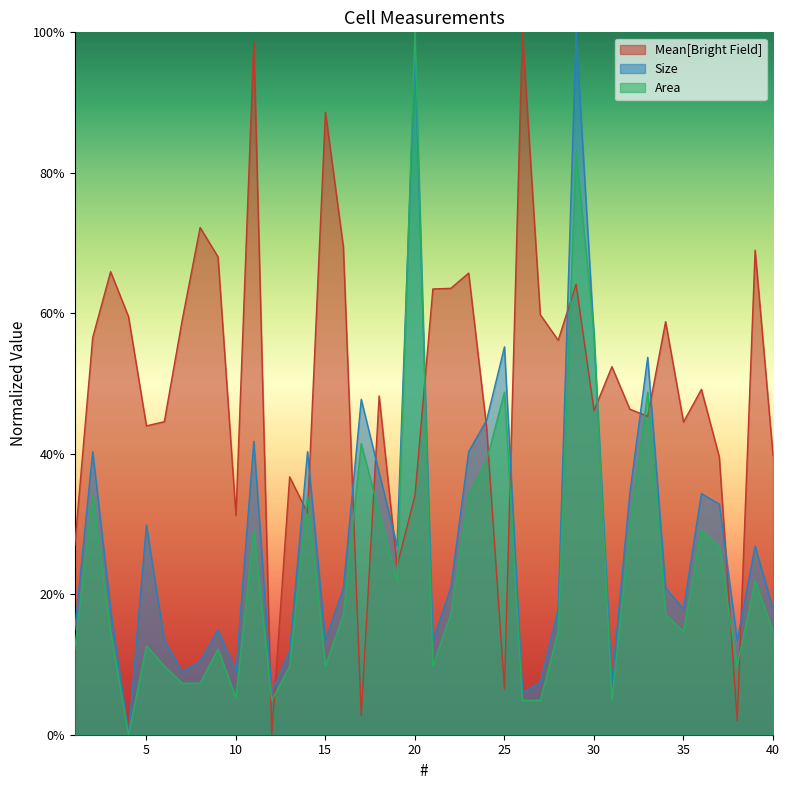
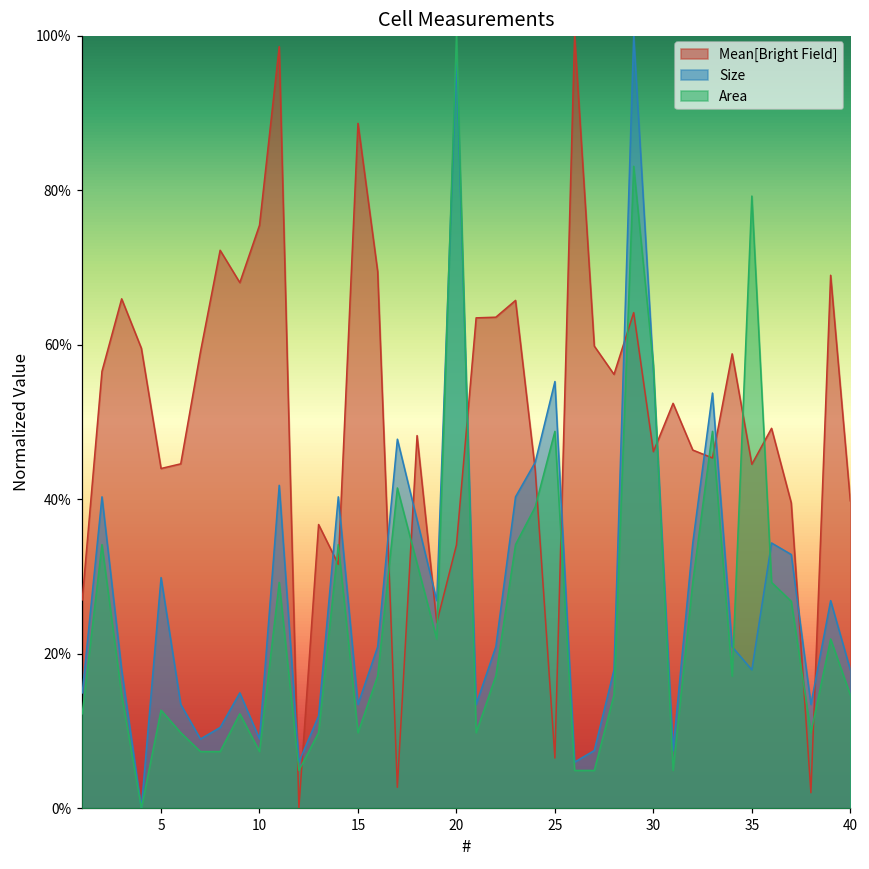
Mean[Bright Field], 10: 31% -> 75%
Area, 10: 5% -> 7%
Area, 35: 15% -> 79%
